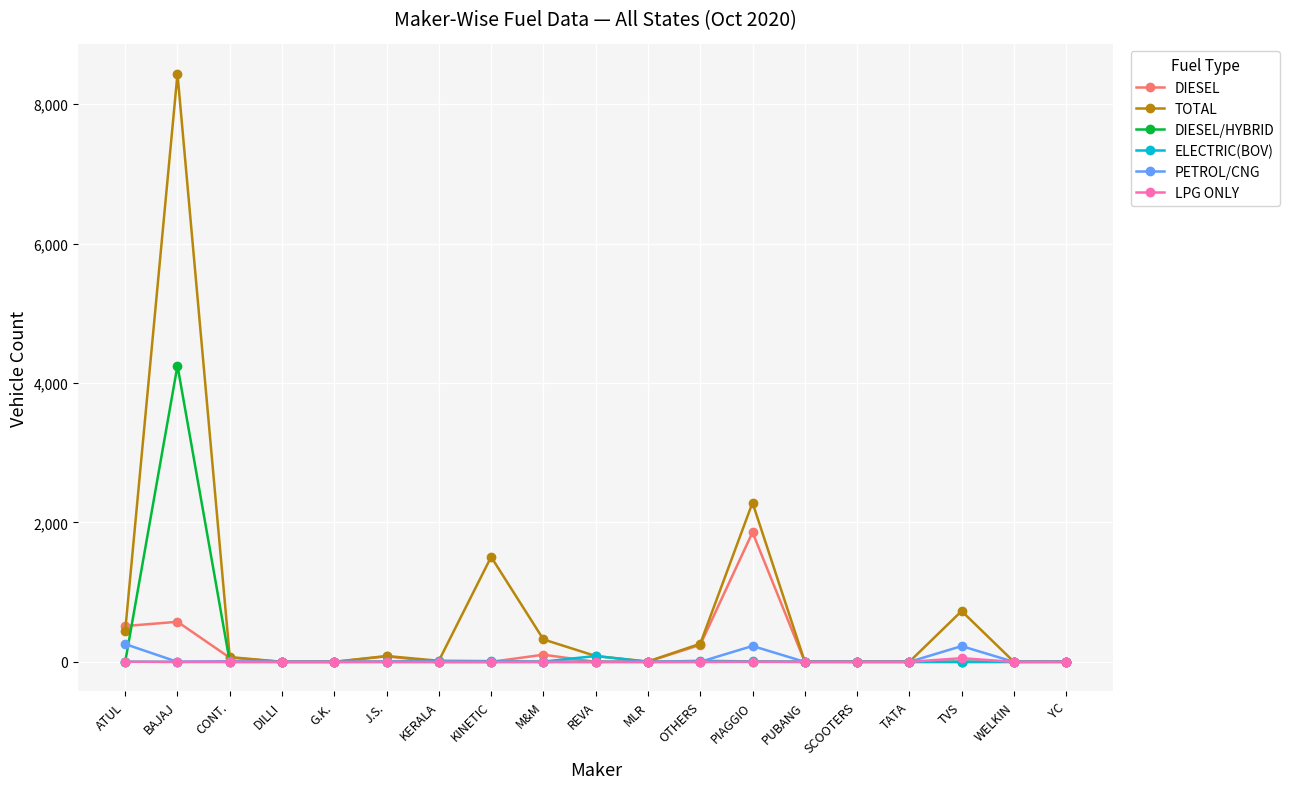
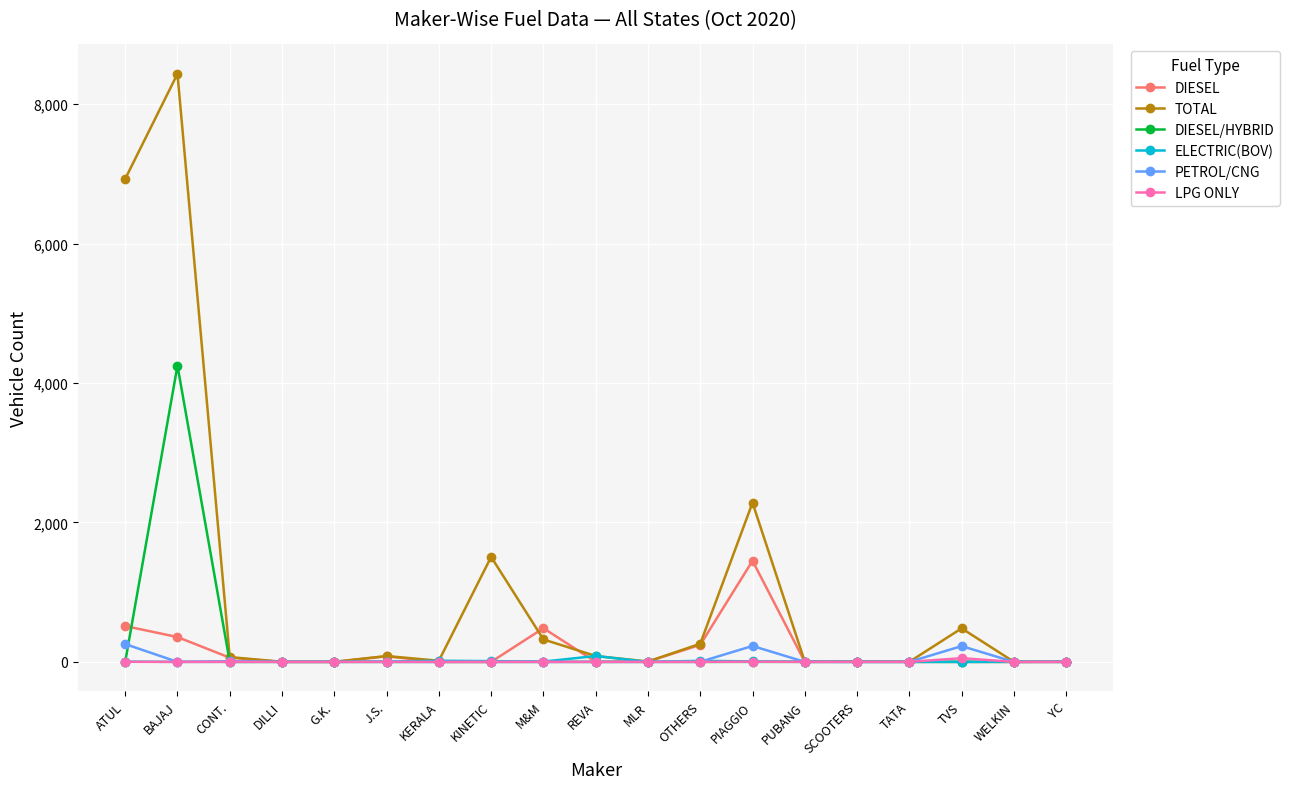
TOTAL, ATUL: 400 -> 6,900
DIESEL, BAJAJ: 600 -> 400
DIESEL, M&M: 100 -> 500
DIESEL, PIAGGIO: 1,900 -> 1,500
TOTAL, TVS: 700 -> 500
